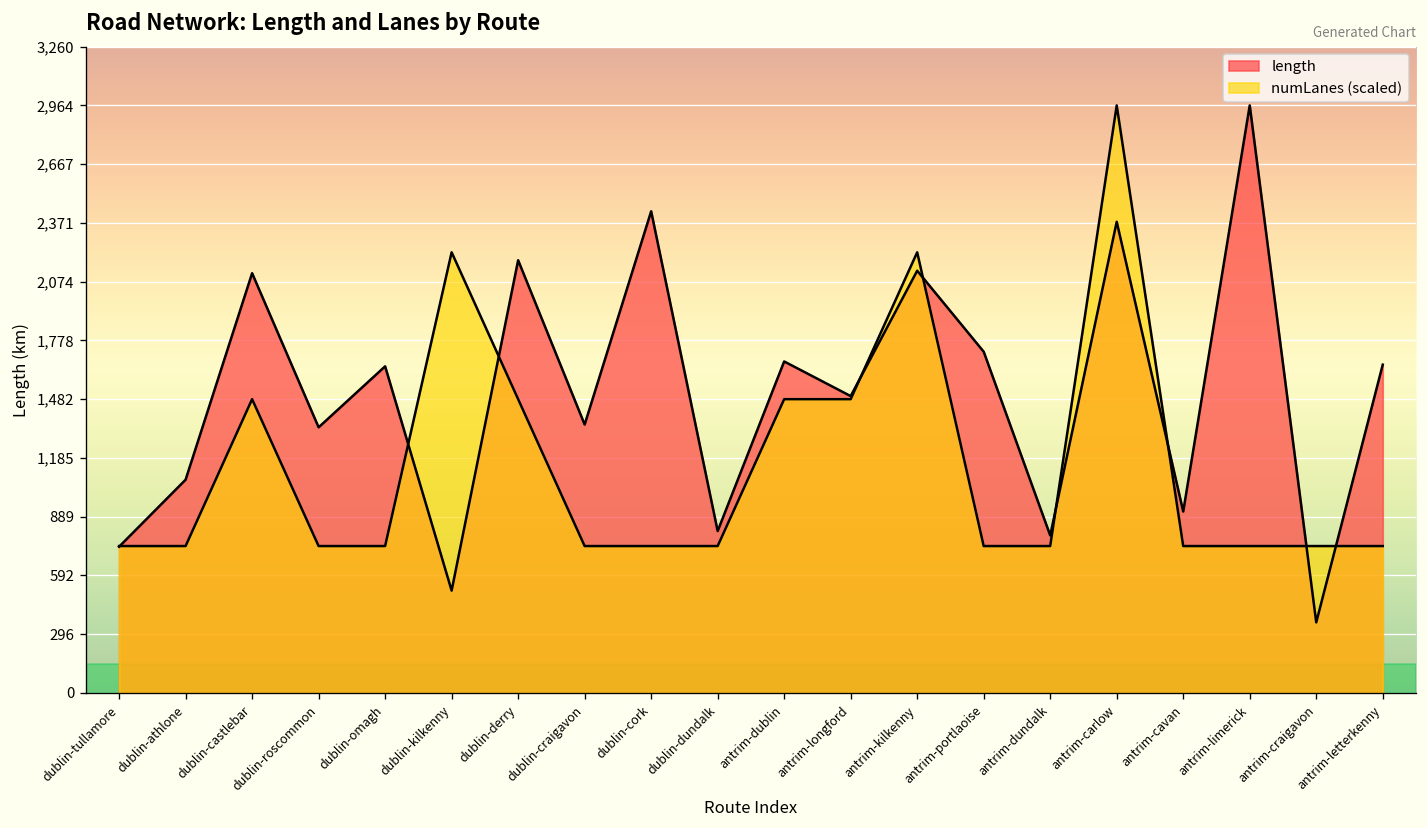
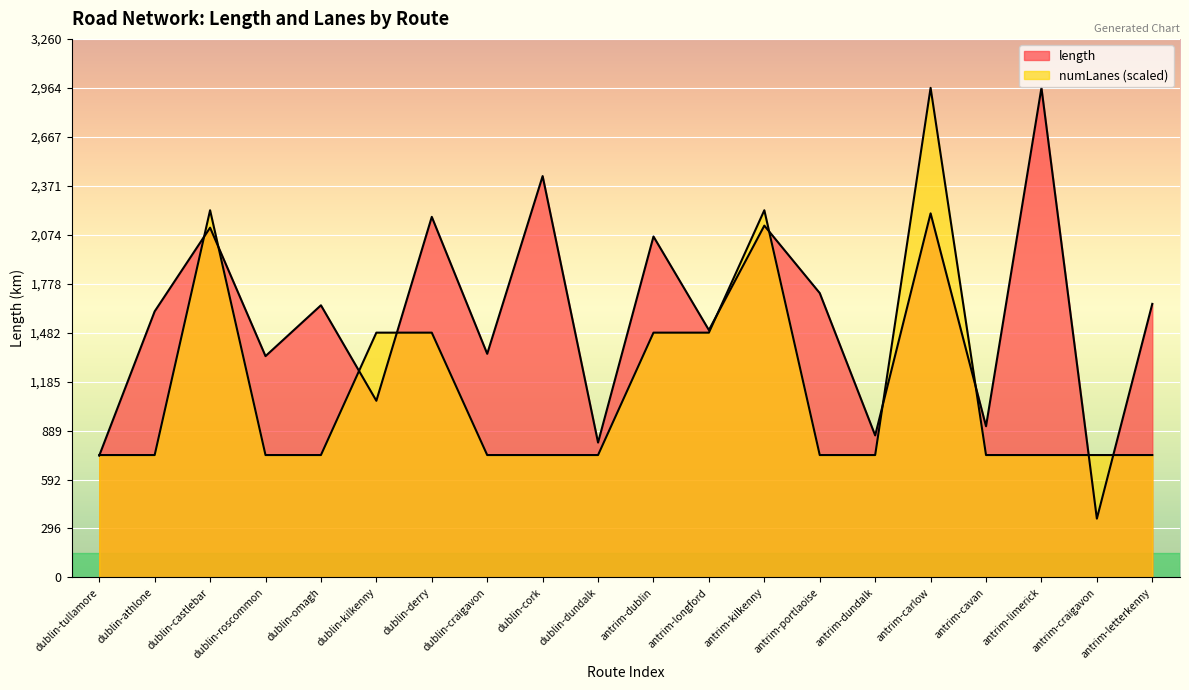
length, dublin-athlone: 1,080 -> 1,610
numLanes (scaled), dublin-castlebar: 1,480 -> 2,220
length, dublin-kilkenny: 520 -> 1,070
numLanes (scaled), dublin-kilkenny: 2,220 -> 1,480
length, antrim-dublin: 1,670 -> 2,060
length, antrim-dundalk: 790 -> 860
length, antrim-carlow: 2,380 -> 2,200
